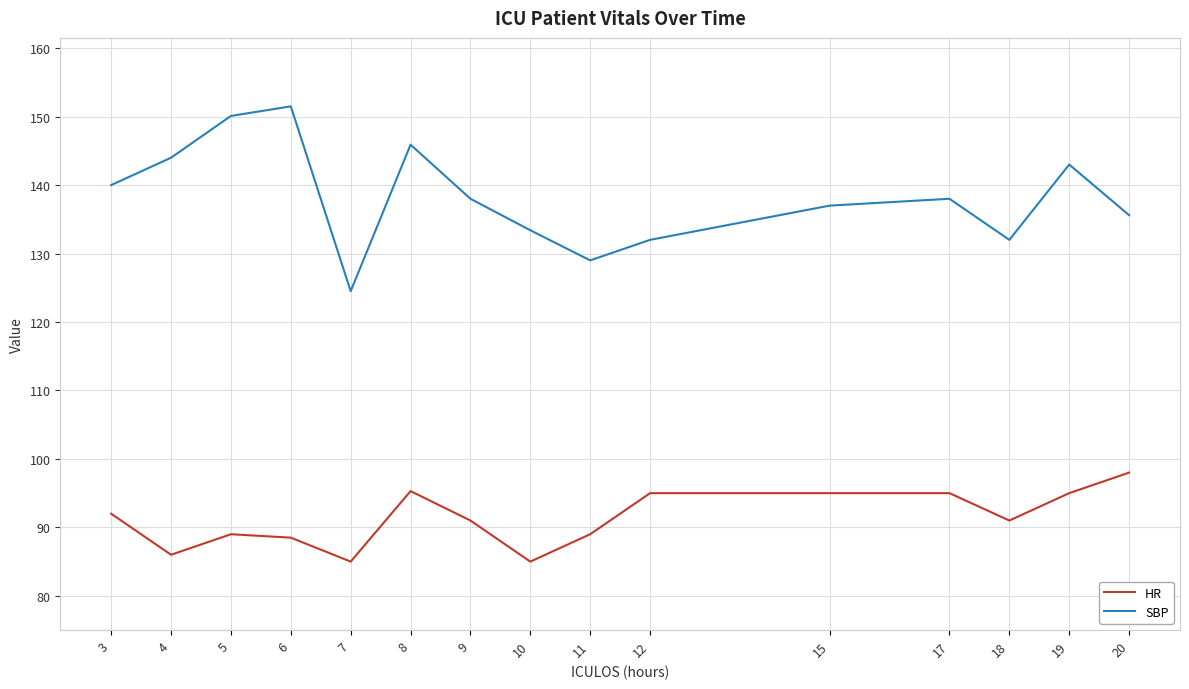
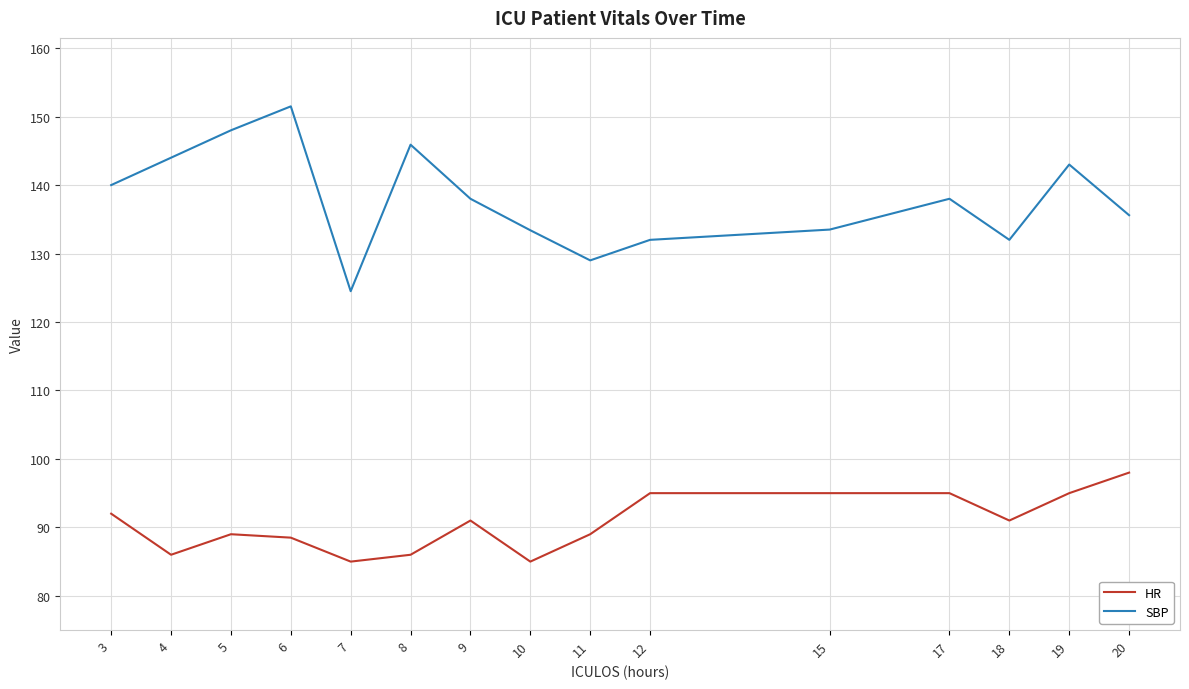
SBP, 5: 150 -> 148
HR, 8: 95 -> 86
SBP, 15: 137 -> 134
